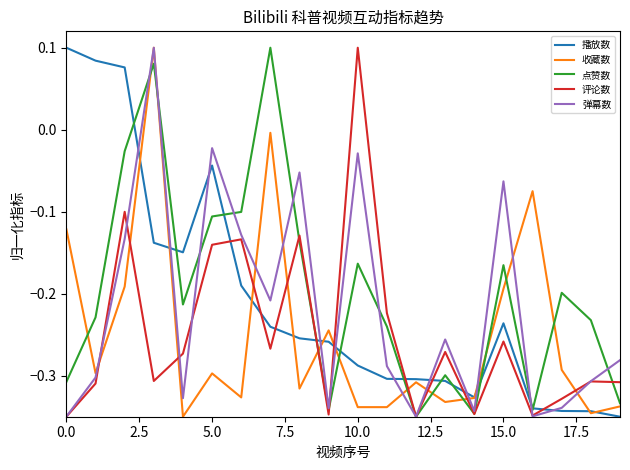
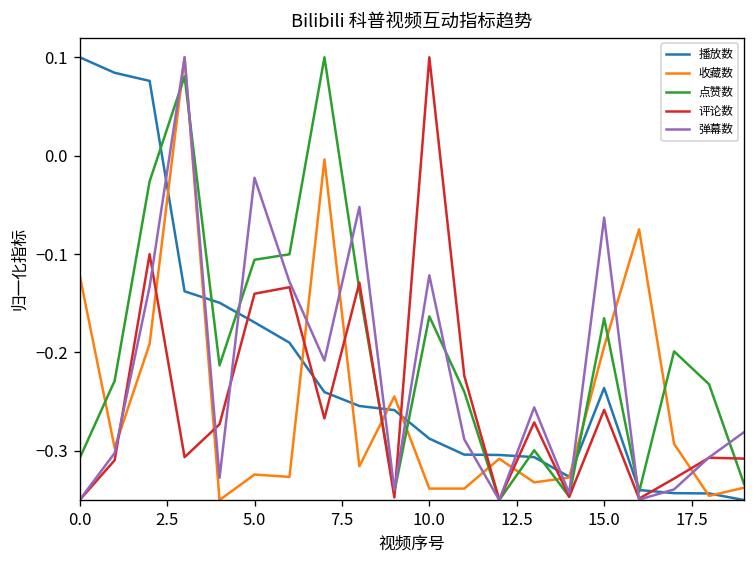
播放数, 5.0: -0.04 -> -0.17
收藏数, 5.0: -0.30 -> -0.32
弹幕数, 10.0: -0.03 -> -0.12
